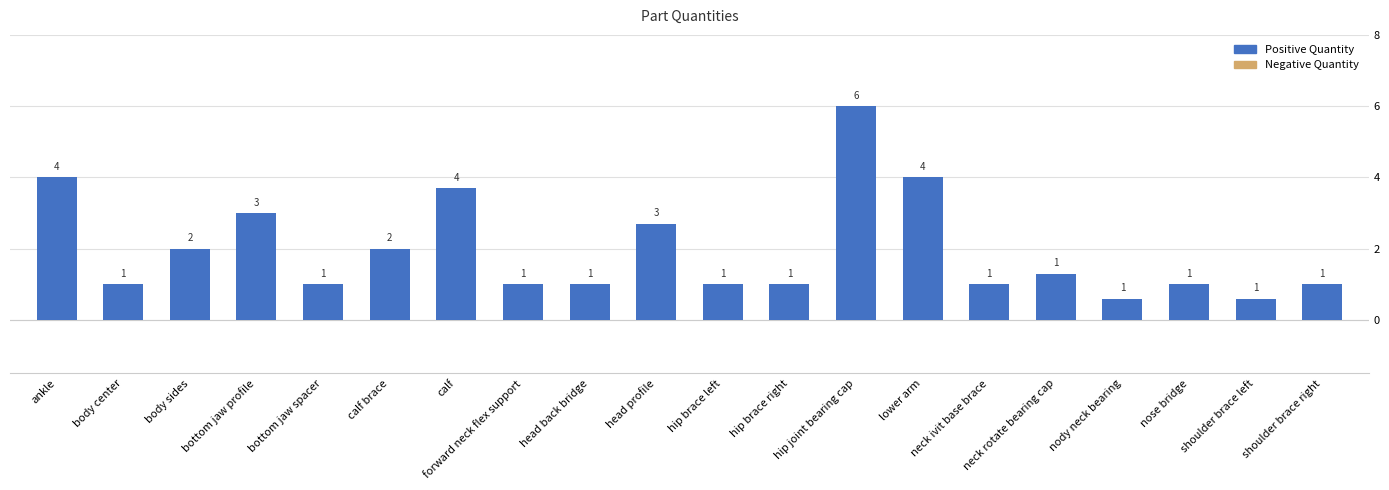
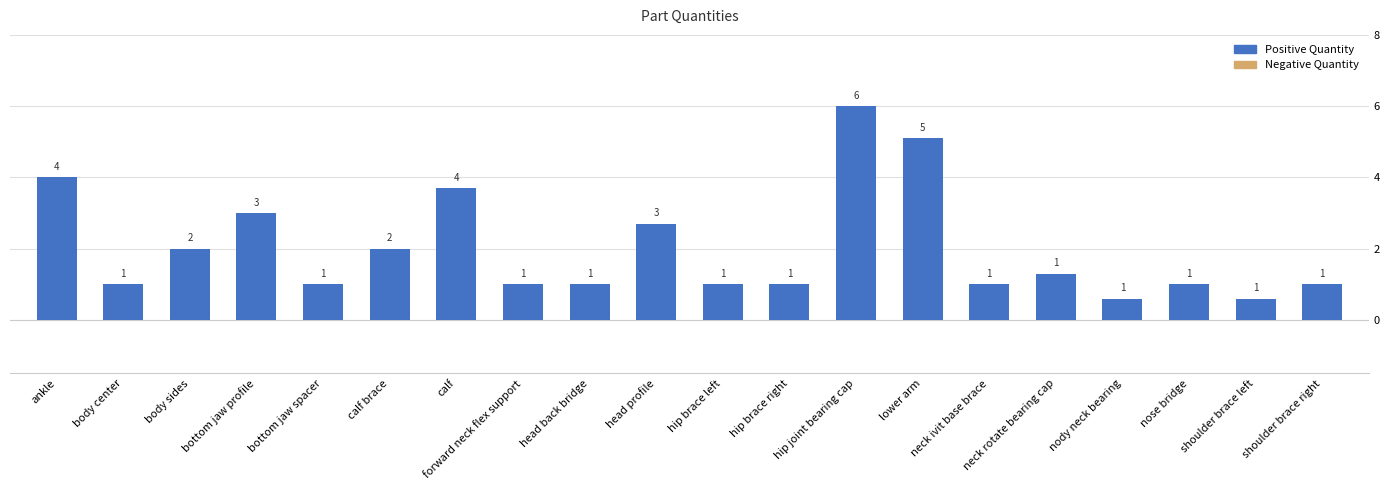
lower arm: 4 -> 5
